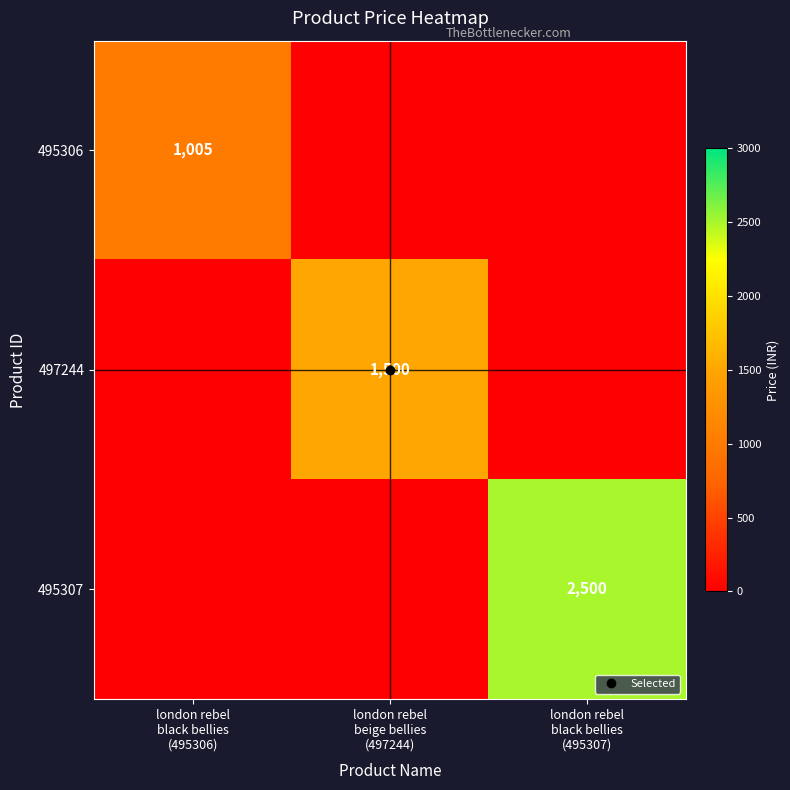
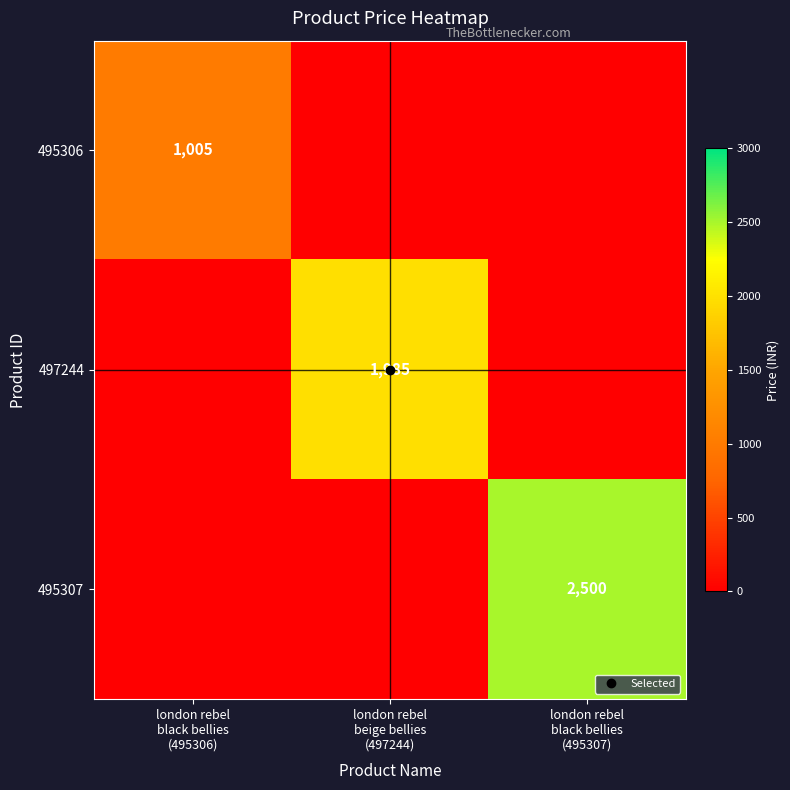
497244, london rebel beige bellies (497244): 1,500 -> 1,985
